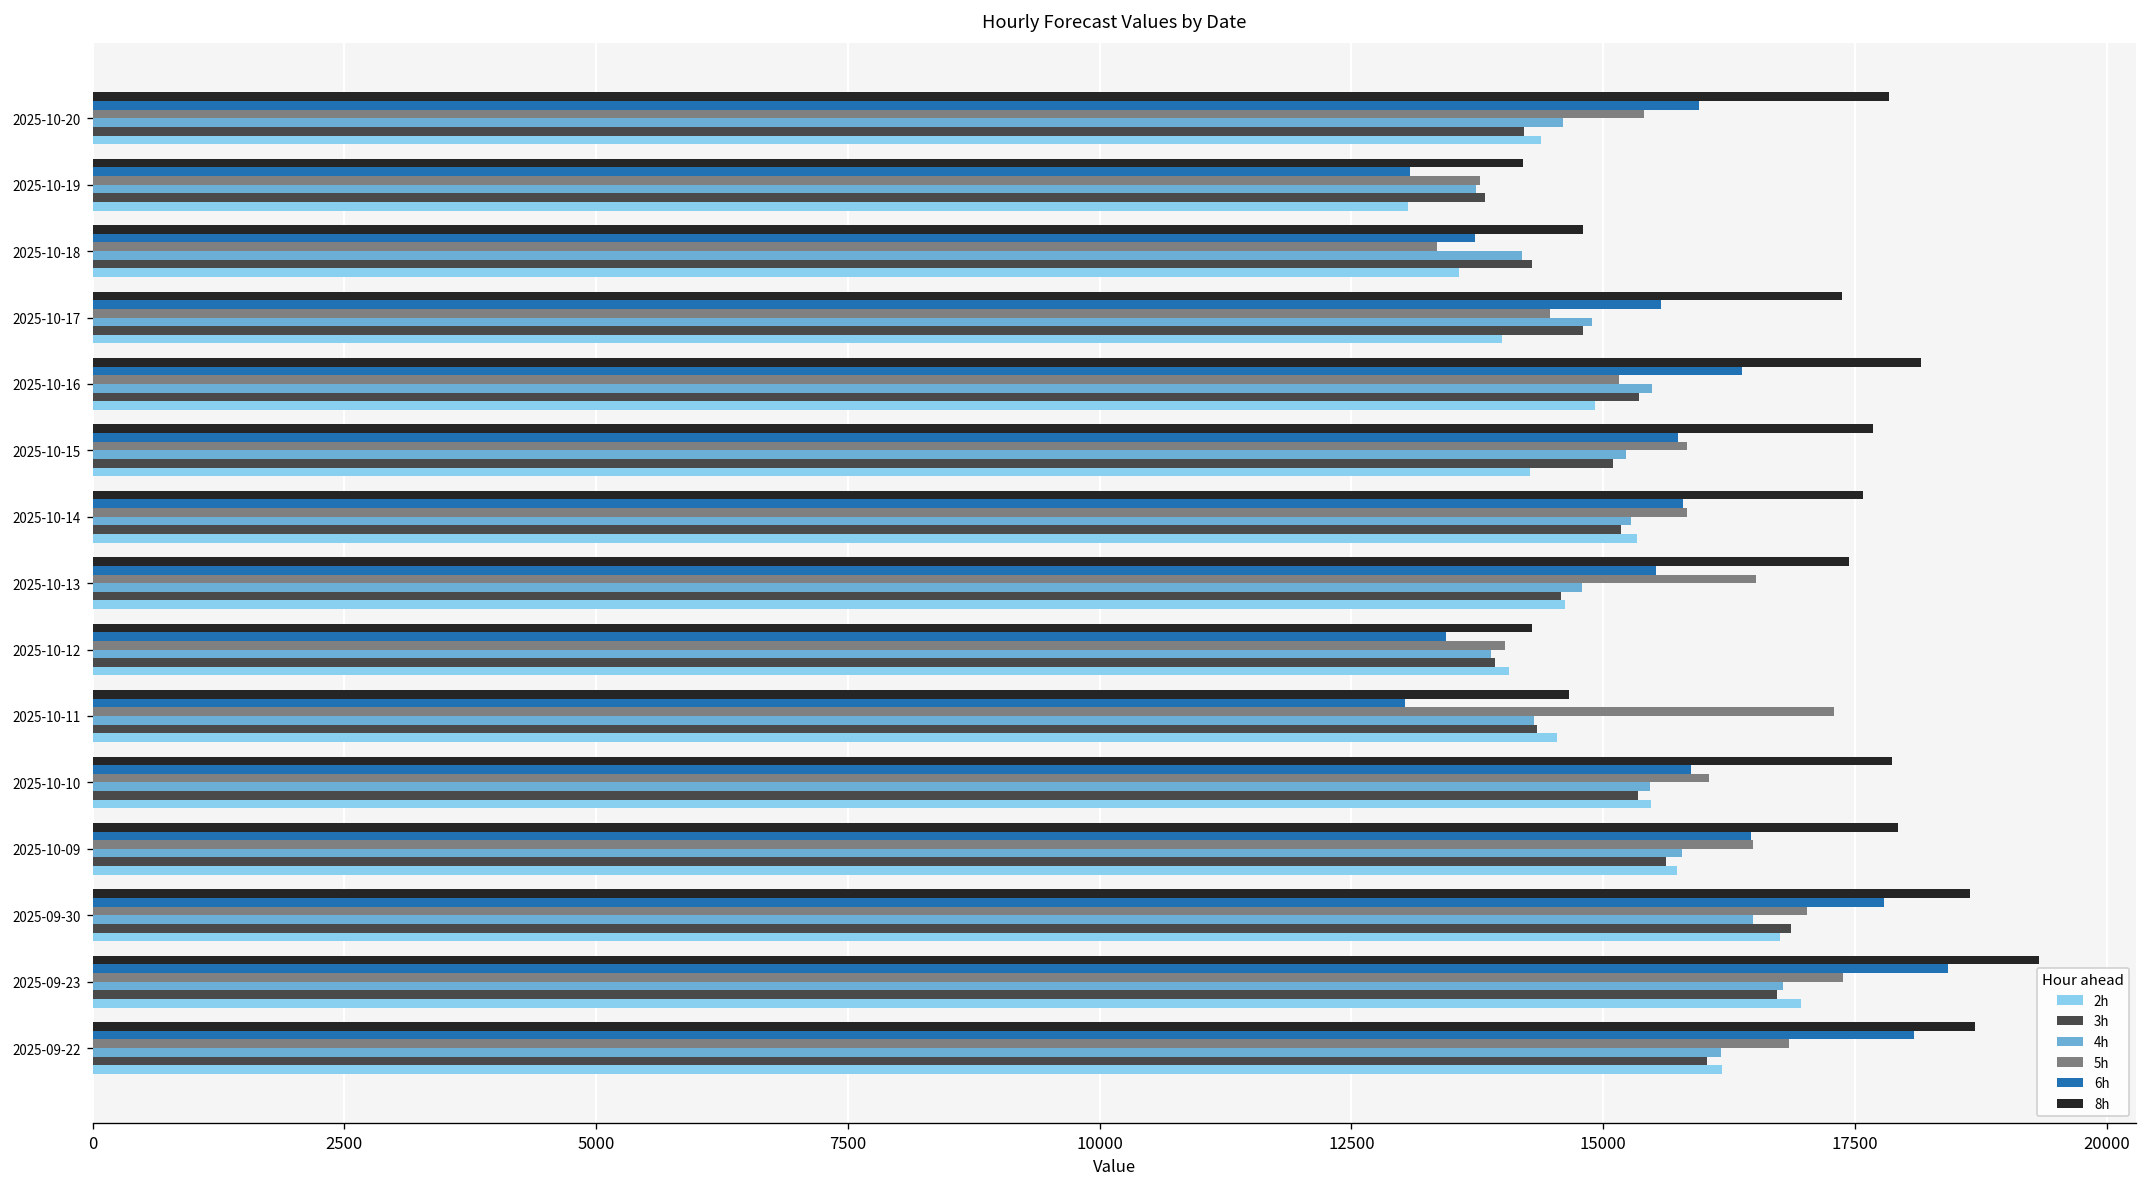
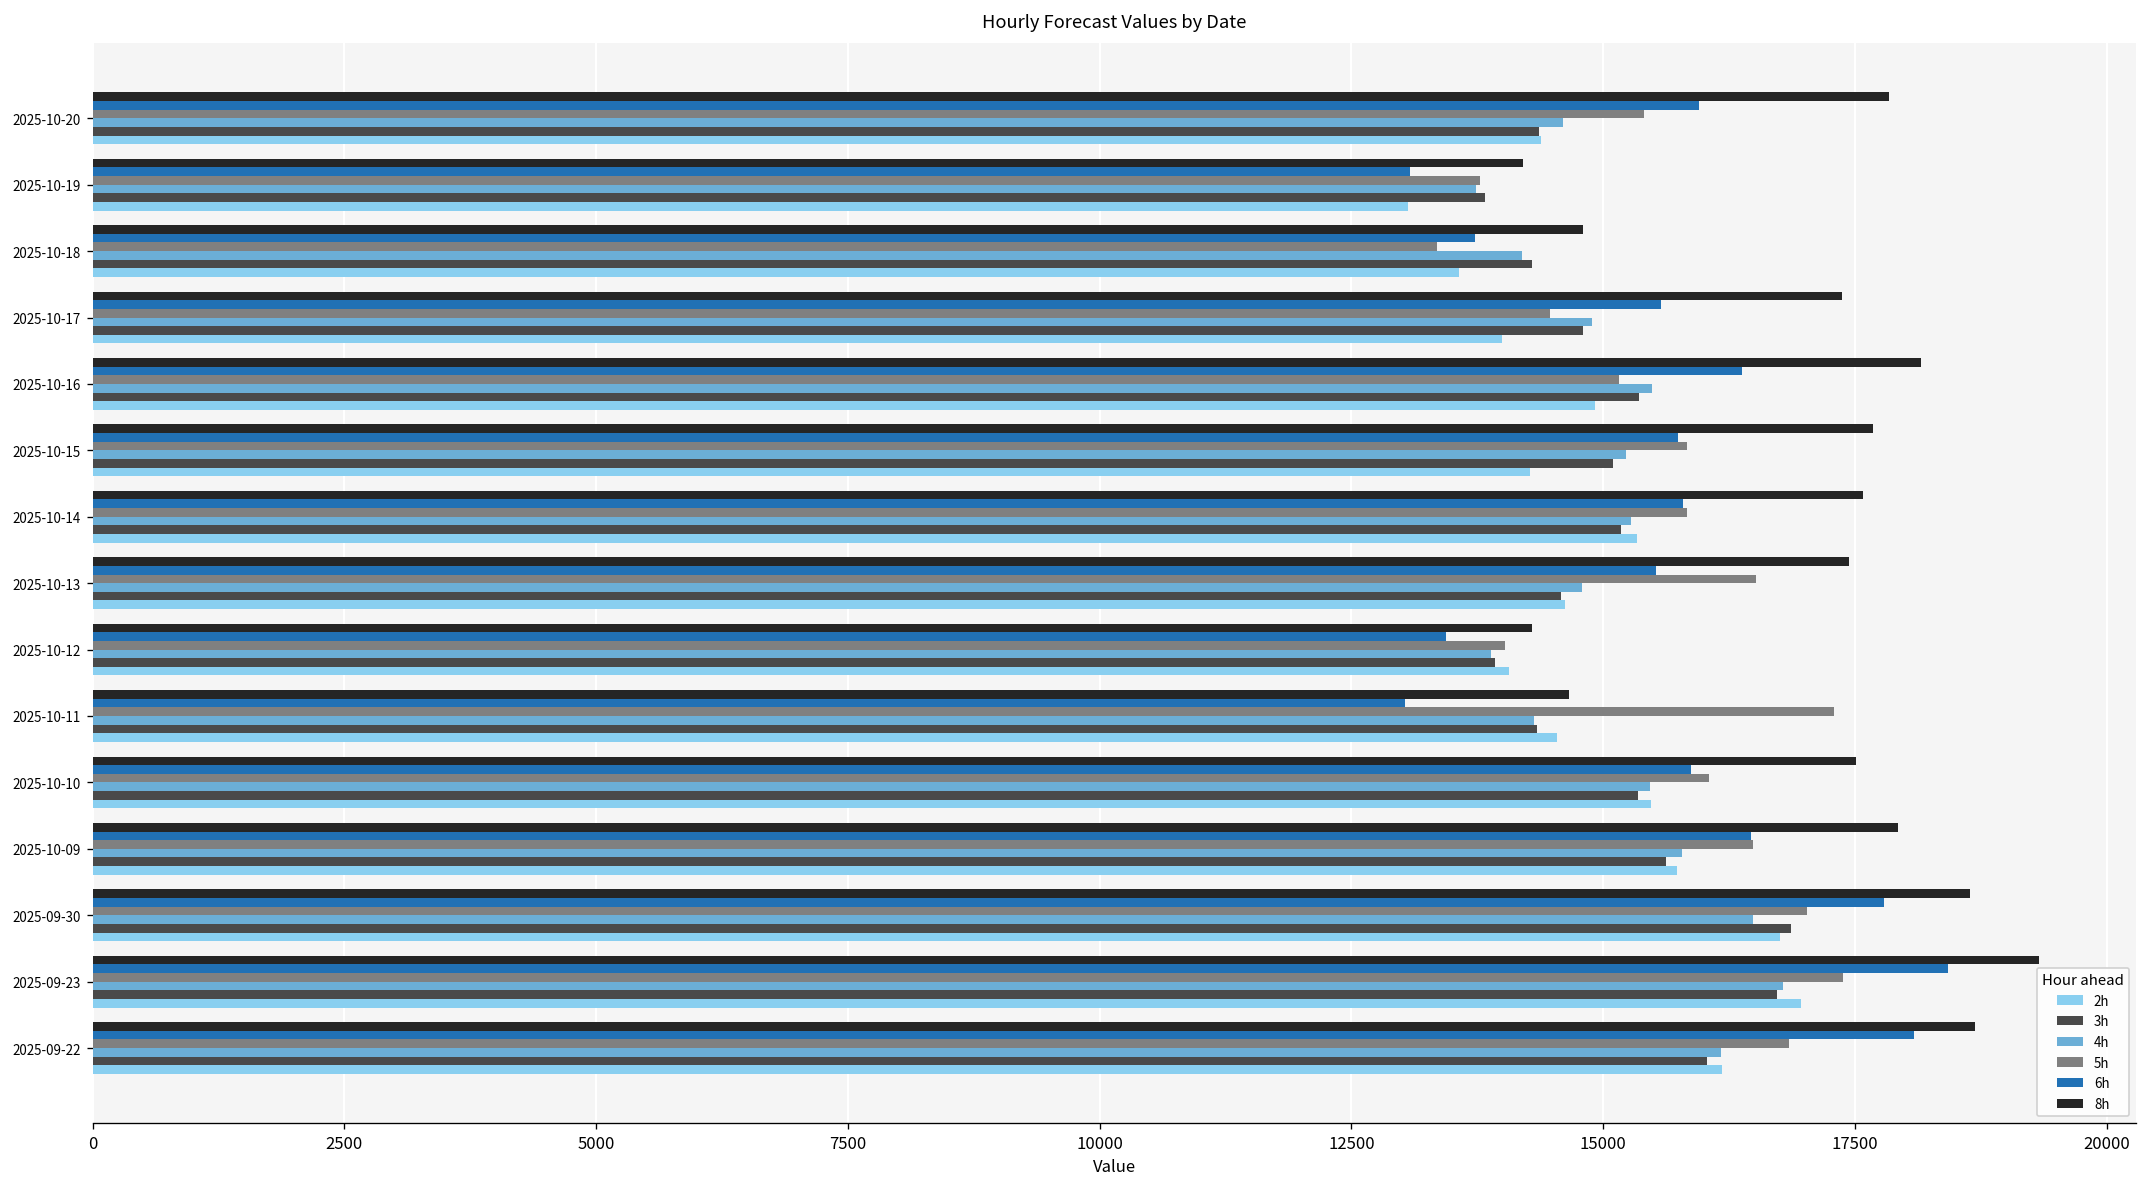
3h, 2025-10-20: 14200 -> 14400
8h, 2025-10-10: 17900 -> 17500
